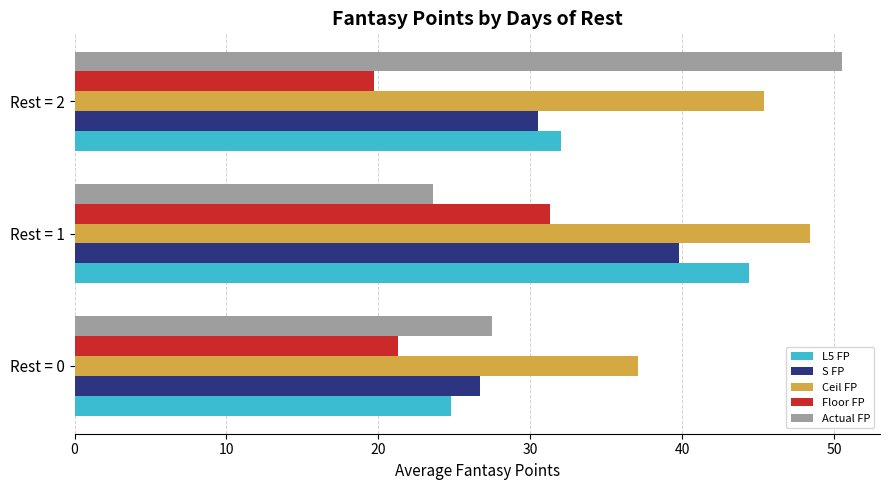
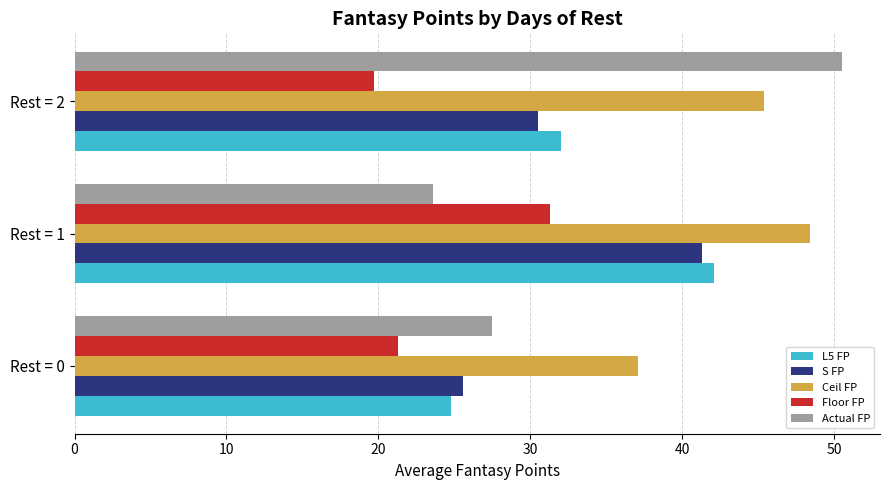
S FP, Rest = 1: 39.8 -> 41.3
L5 FP, Rest = 1: 44.4 -> 42.1
S FP, Rest = 0: 26.7 -> 25.6
